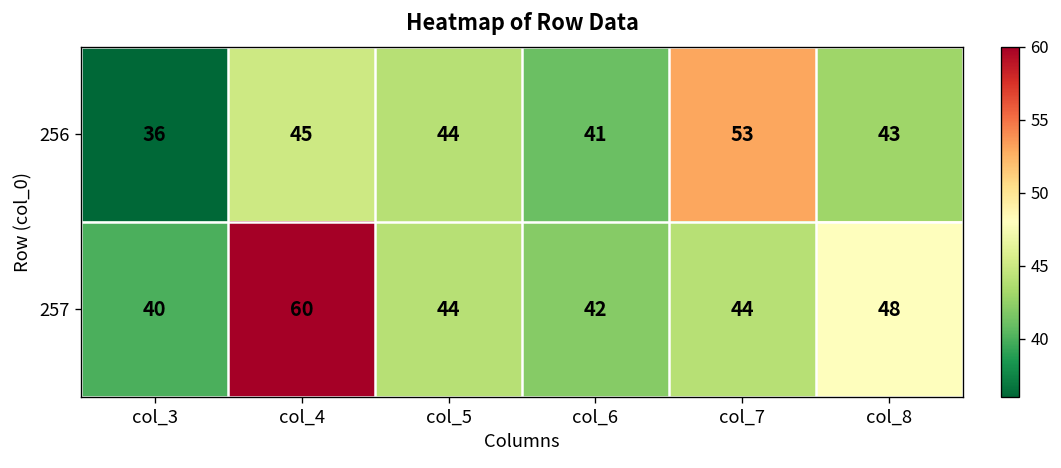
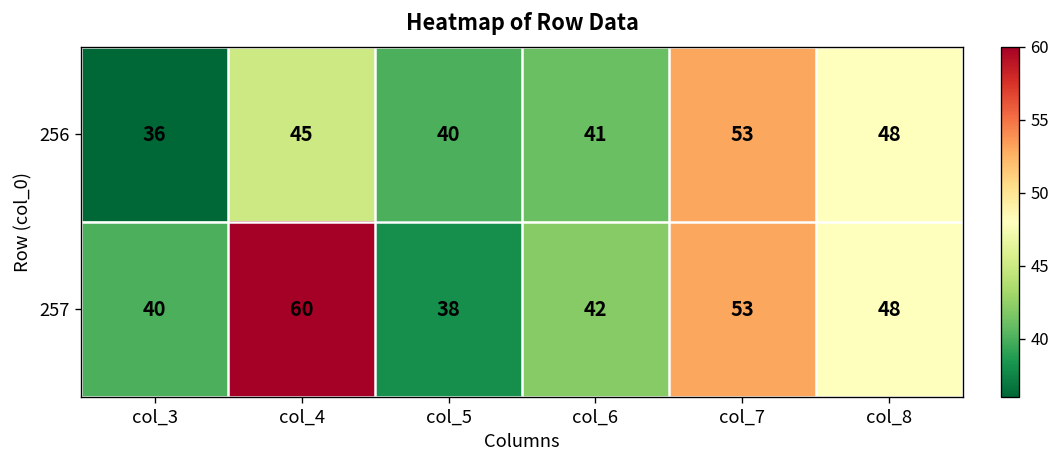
256, col_5: 44 -> 40
256, col_8: 43 -> 48
257, col_5: 44 -> 38
257, col_7: 44 -> 53
